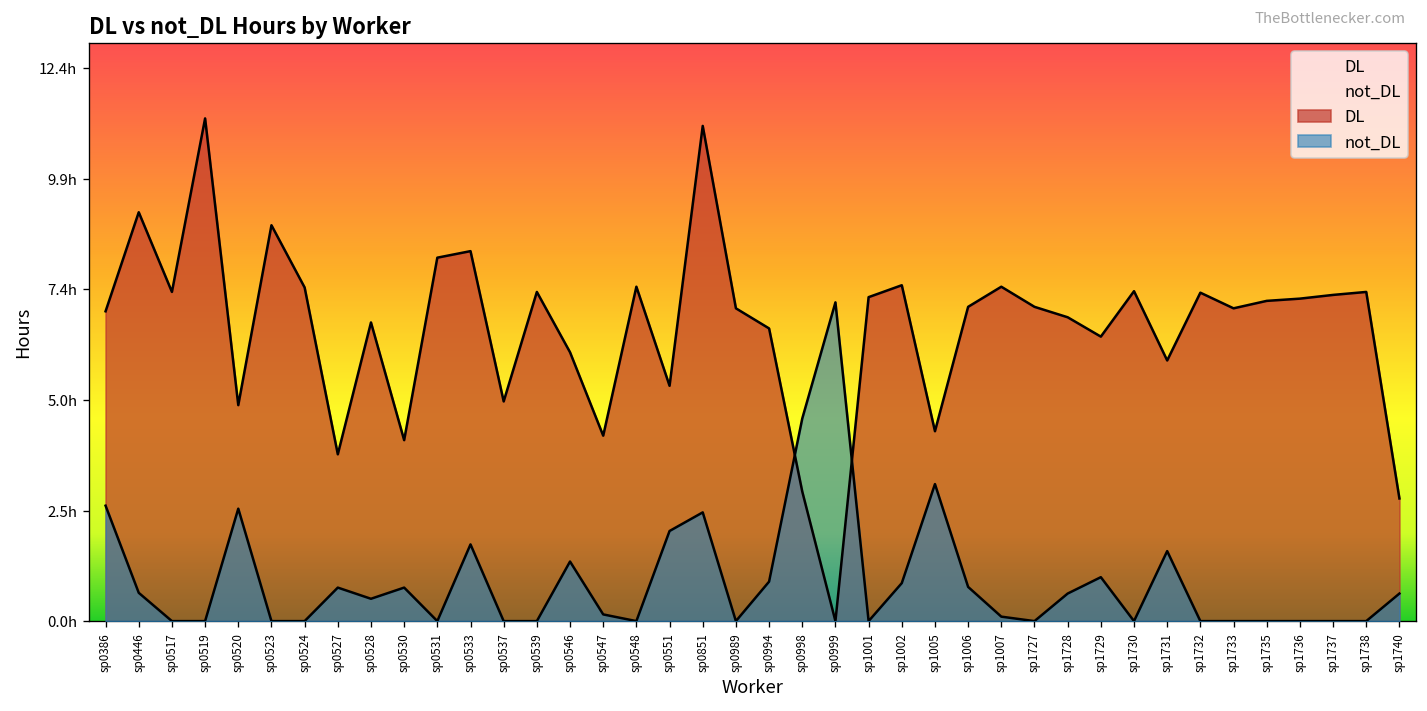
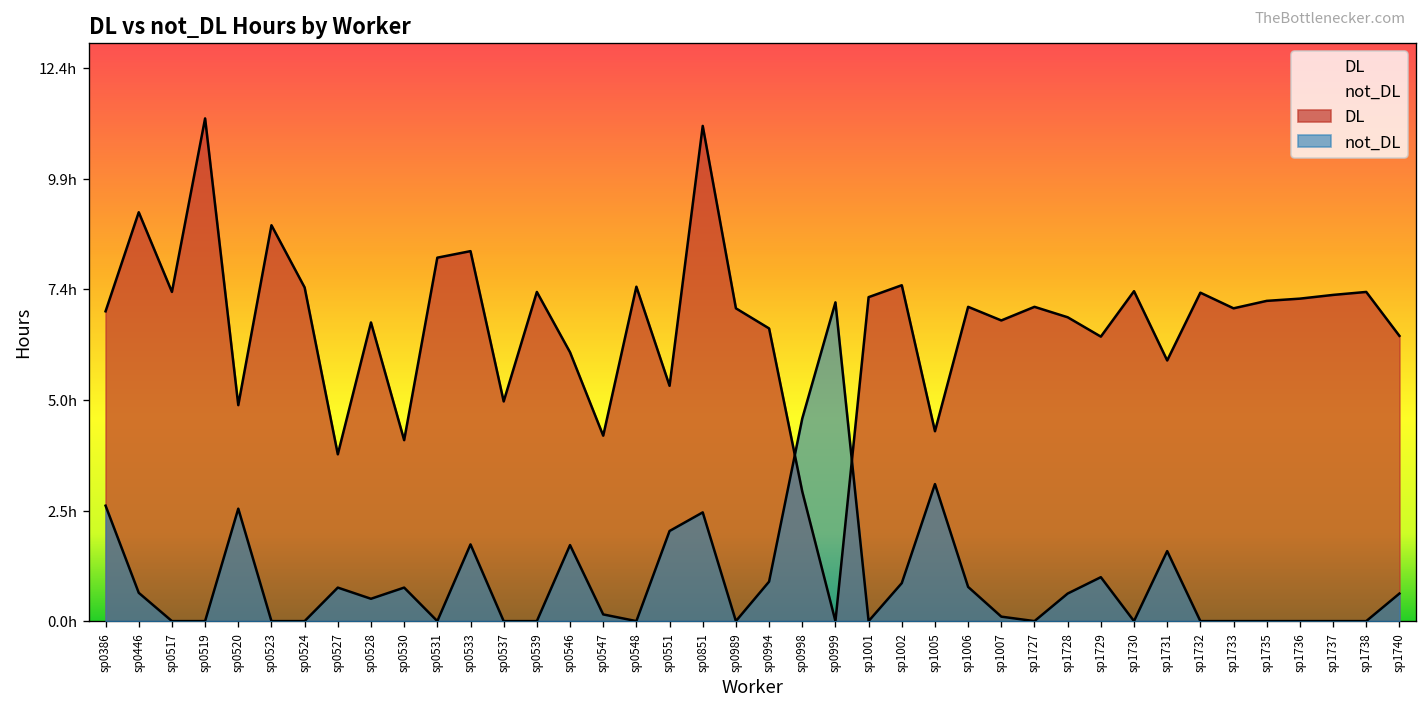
not_DL, sp0546: 1.3h -> 1.7h
DL, sp1007: 7.5h -> 6.7h
DL, sp1740: 2.7h -> 6.4h
